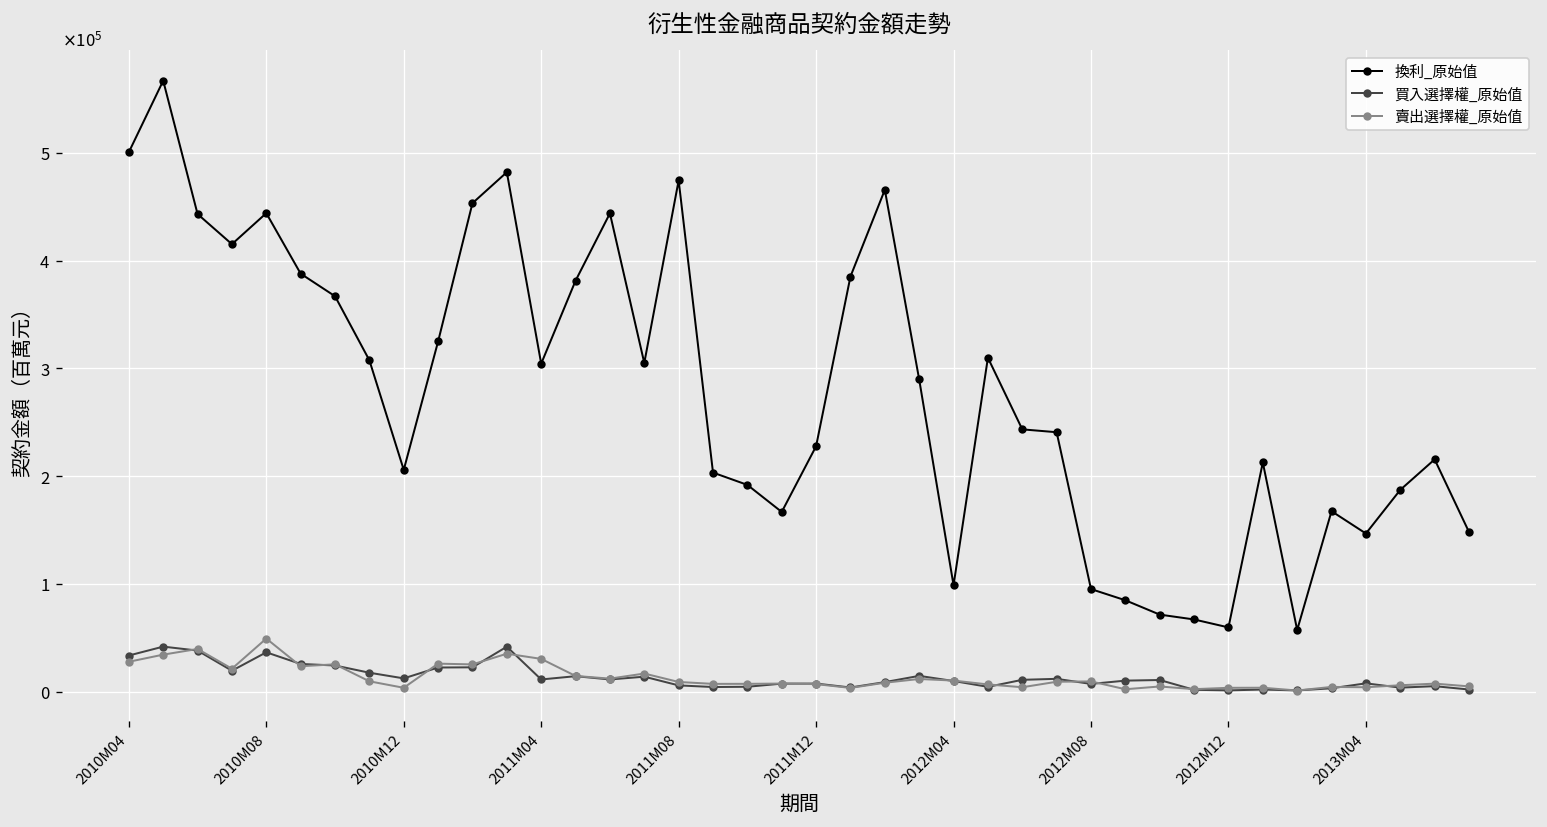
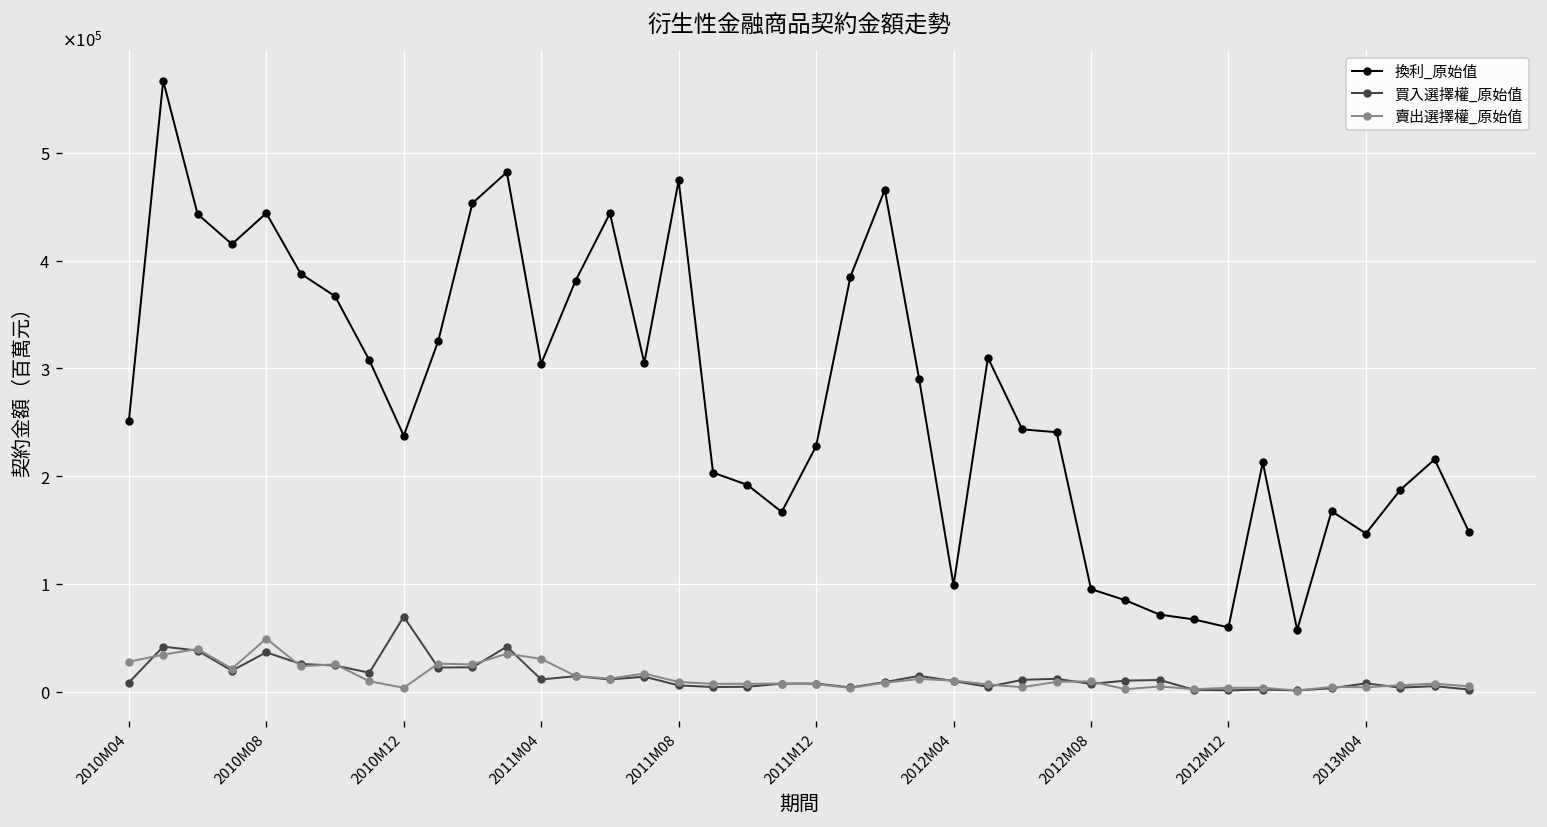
換利_原始值, 2010M04: 500000 -> 250000
買入選擇權_原始值, 2010M04: 30000 -> 10000
換利_原始值, 2010M12: 210000 -> 240000
買入選擇權_原始值, 2010M12: 10000 -> 70000
